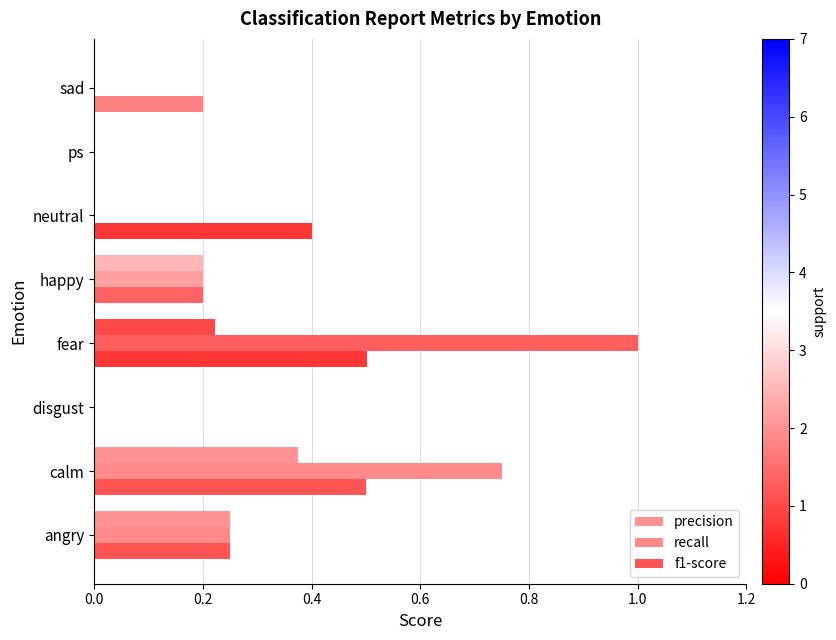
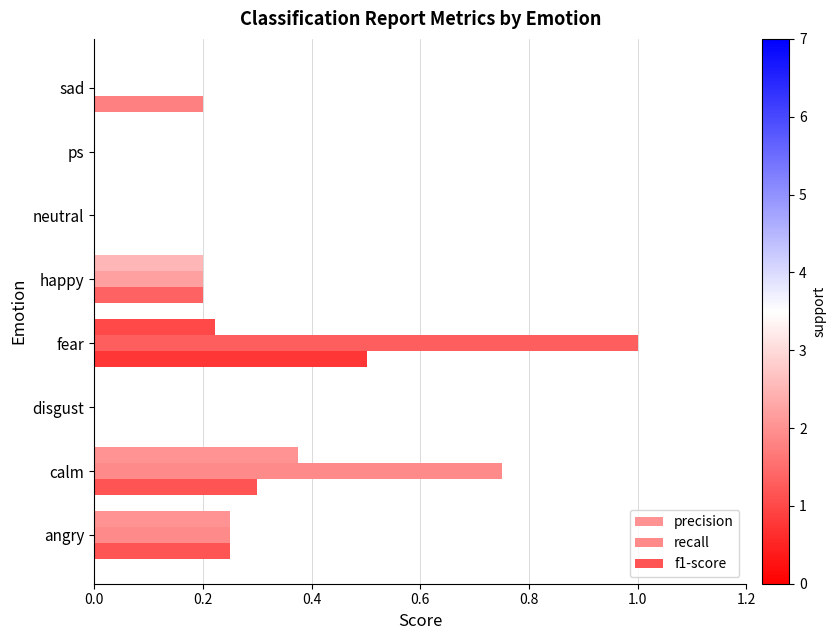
f1-score, neutral: 0.4 -> 0.0
f1-score, calm: 0.5 -> 0.3
